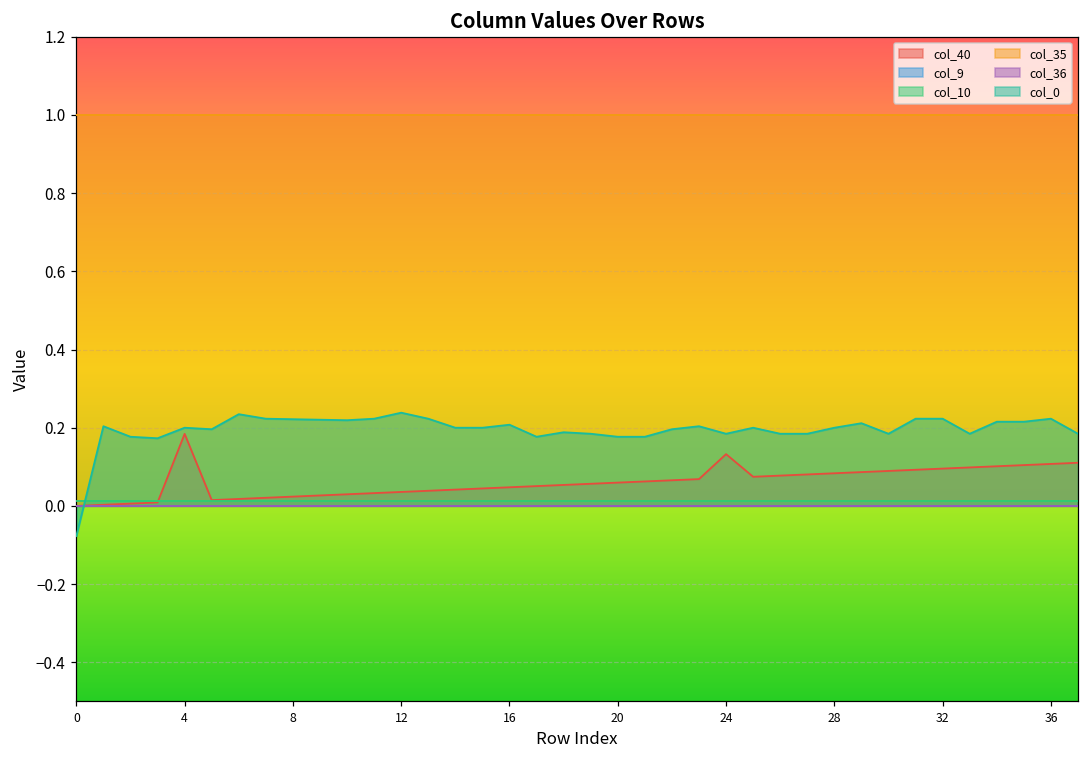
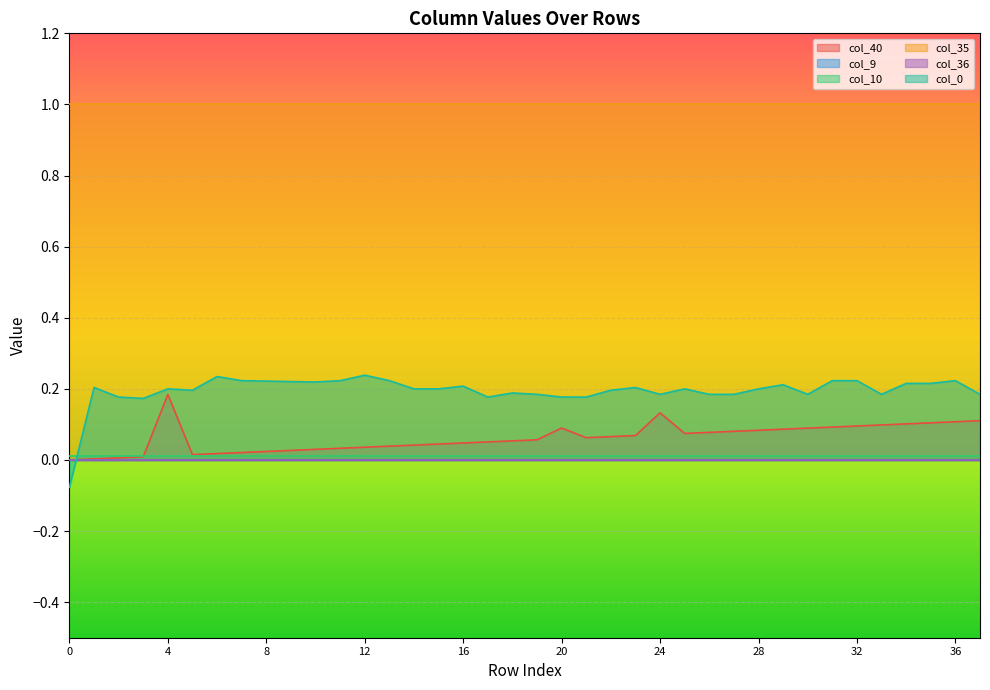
col_40, 20: 0.06 -> 0.09
